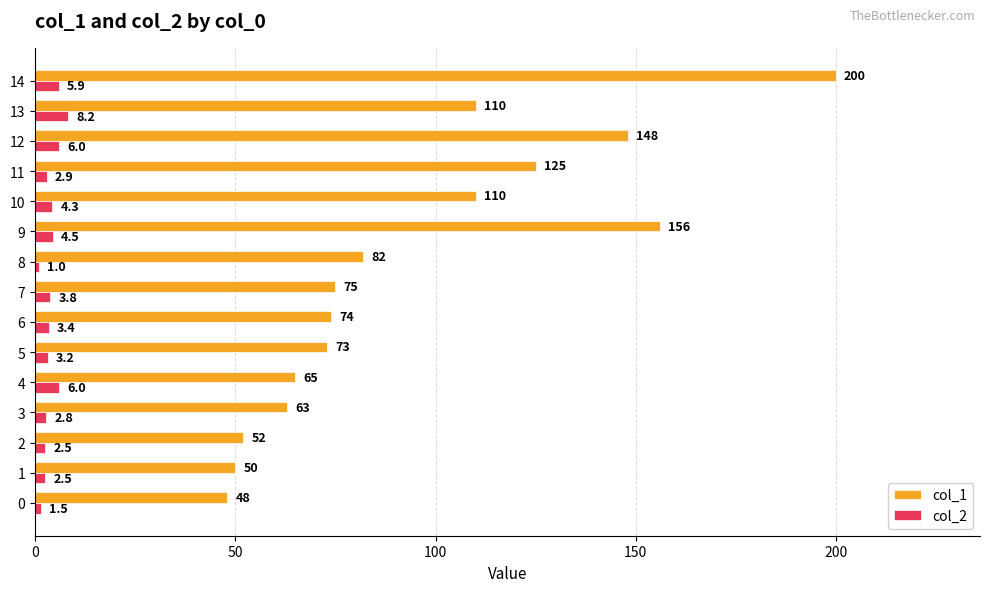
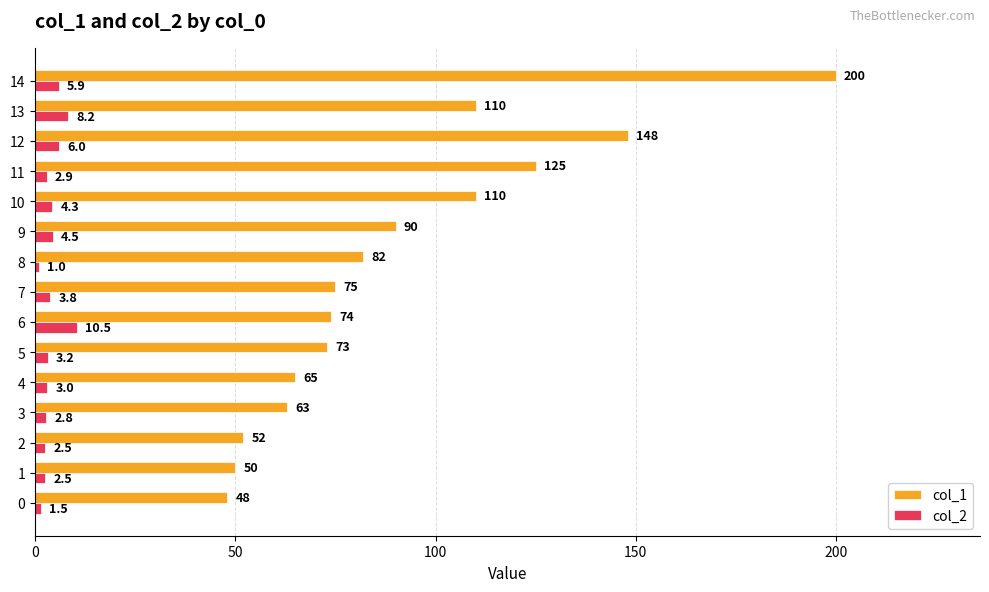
col_1, 9: 156 -> 90
col_2, 6: 3.4 -> 10.5
col_2, 4: 6.0 -> 3.0
